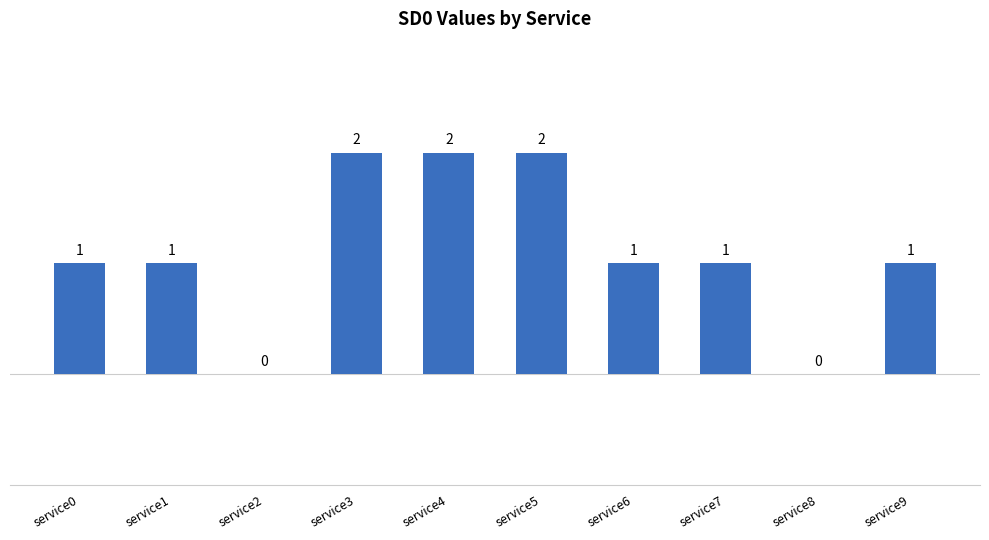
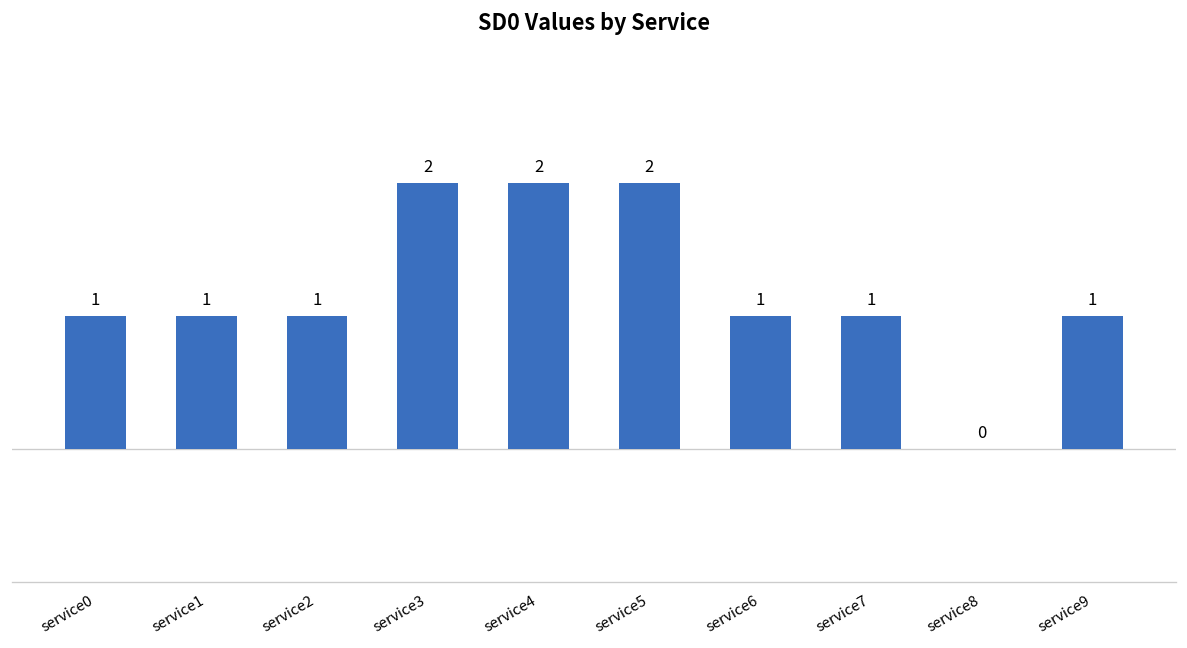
service2: 0 -> 1
